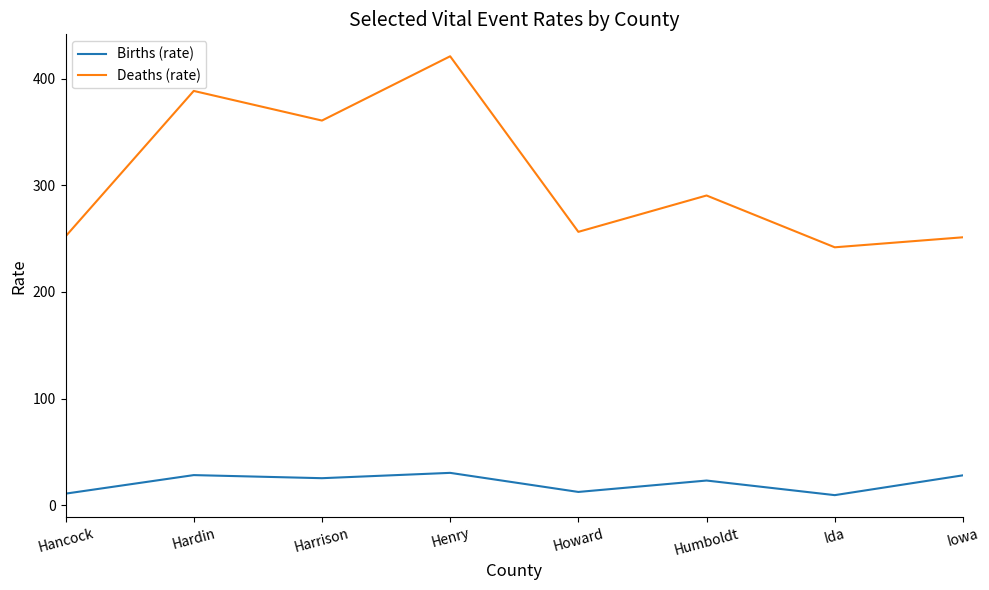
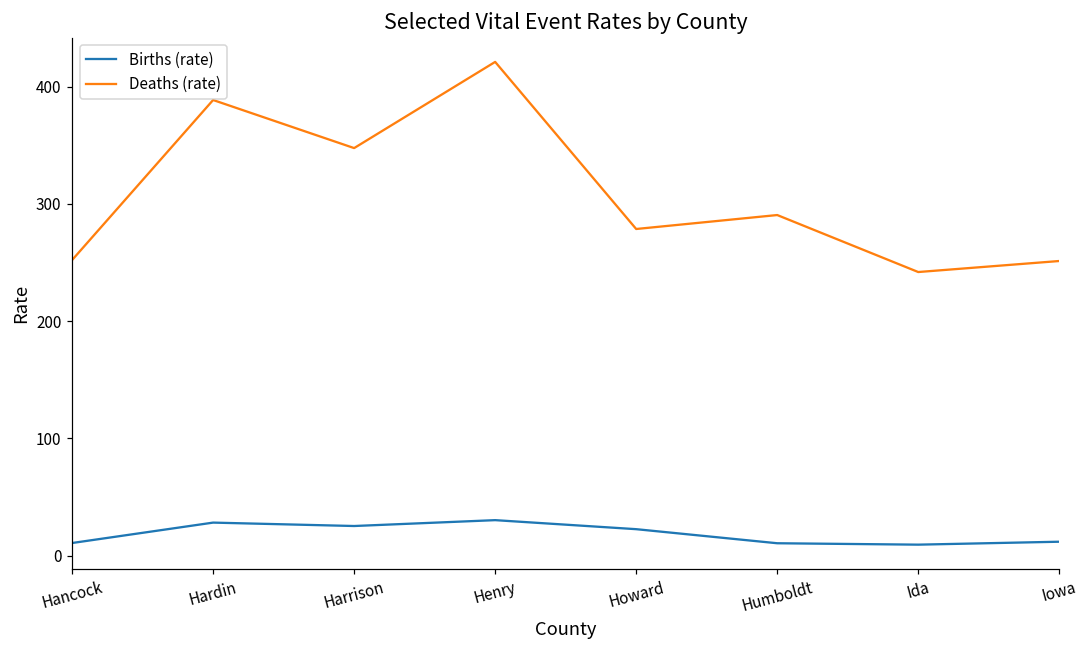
Deaths (rate), Harrison: 361 -> 348
Births (rate), Howard: 12 -> 23
Deaths (rate), Howard: 256 -> 279
Births (rate), Humboldt: 23 -> 11
Births (rate), Iowa: 28 -> 12
